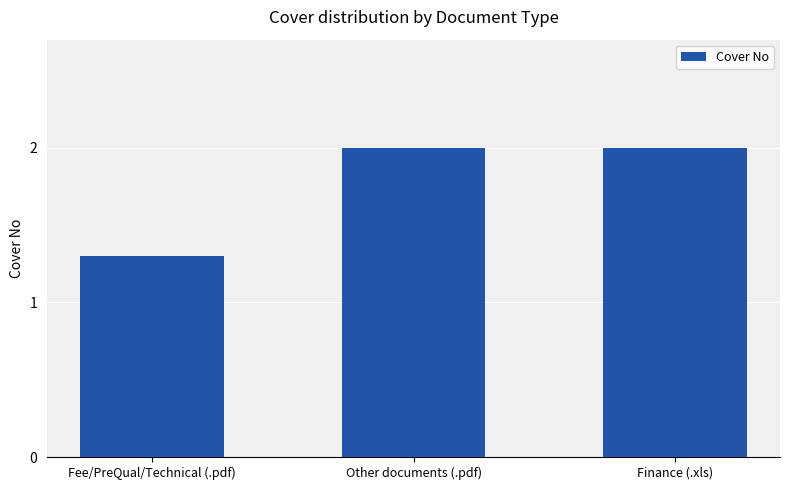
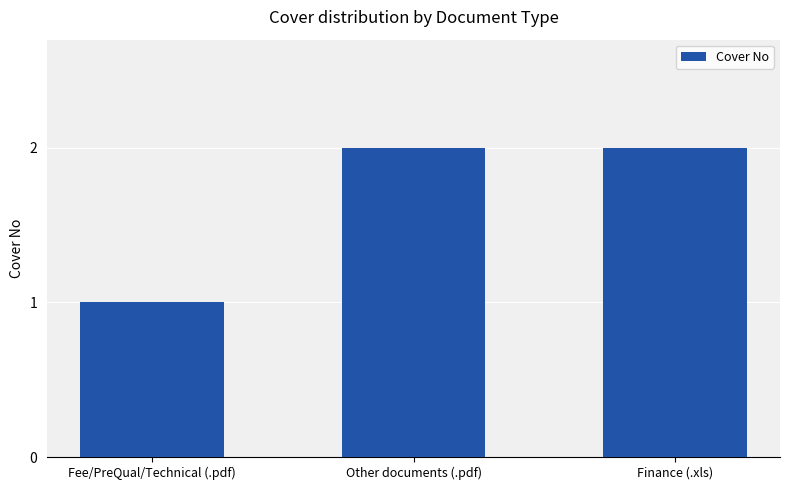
Fee/PreQual/Technical (.pdf): 1.3 -> 1.0
